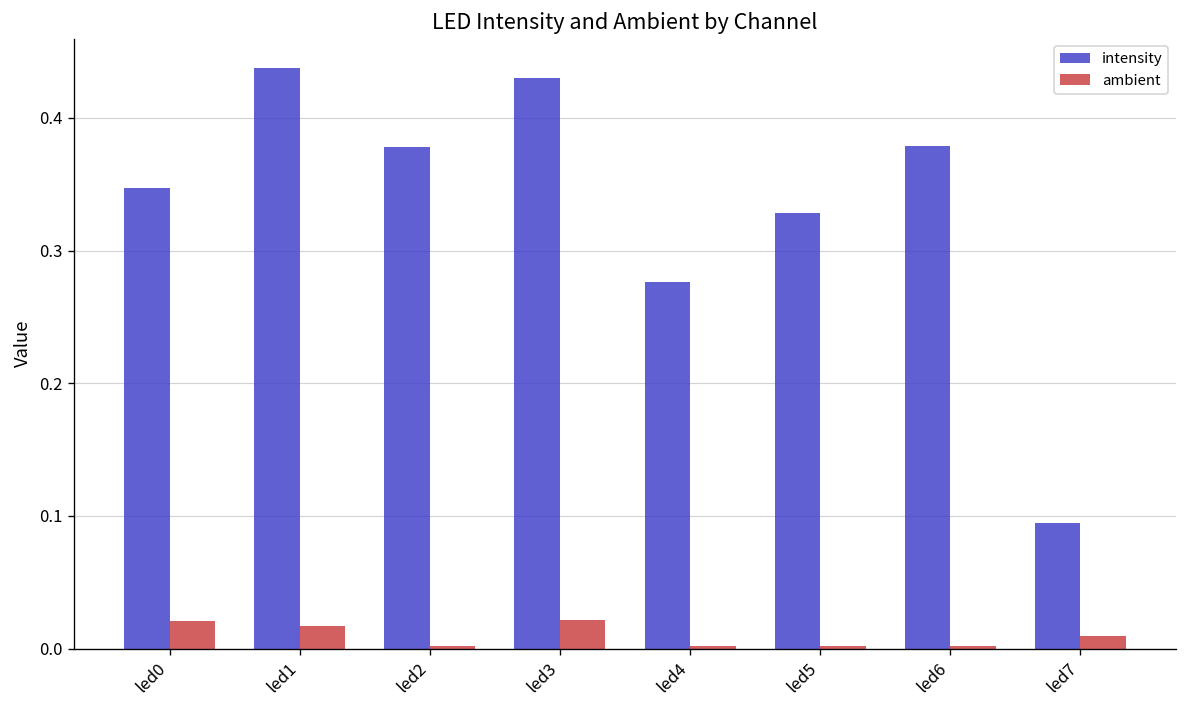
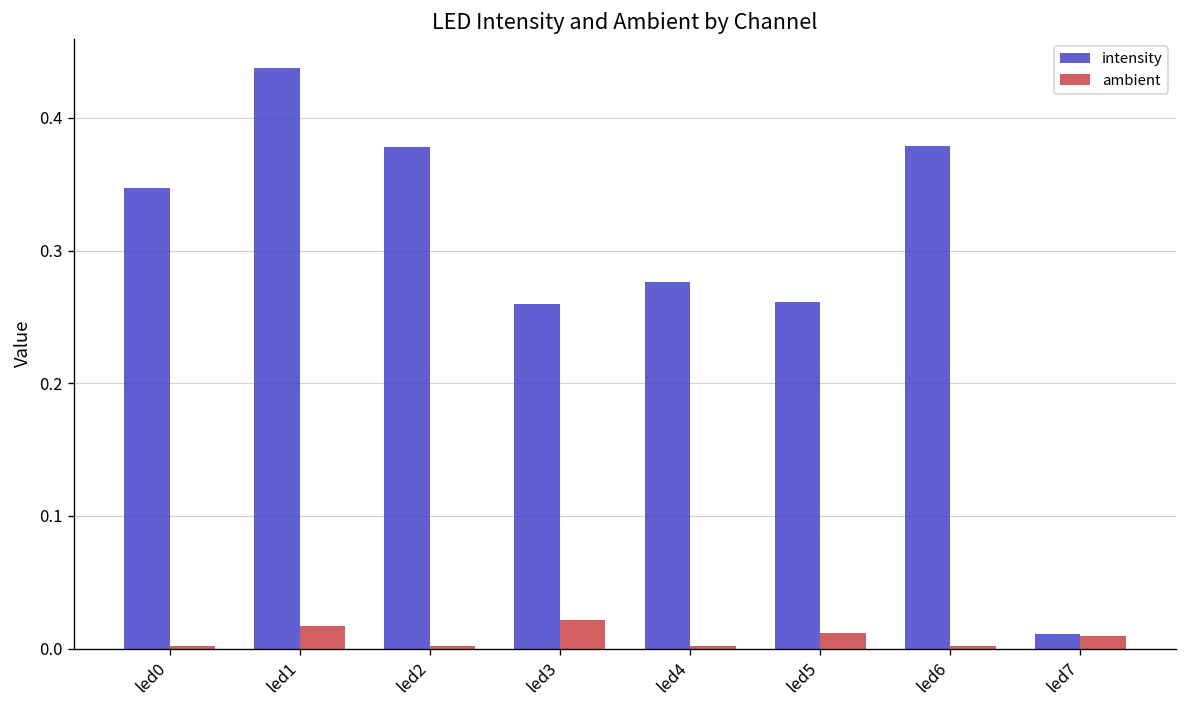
ambient, led0: 0.021 -> 0.002
intensity, led3: 0.430 -> 0.260
intensity, led5: 0.328 -> 0.261
ambient, led5: 0.002 -> 0.012
intensity, led7: 0.095 -> 0.011
